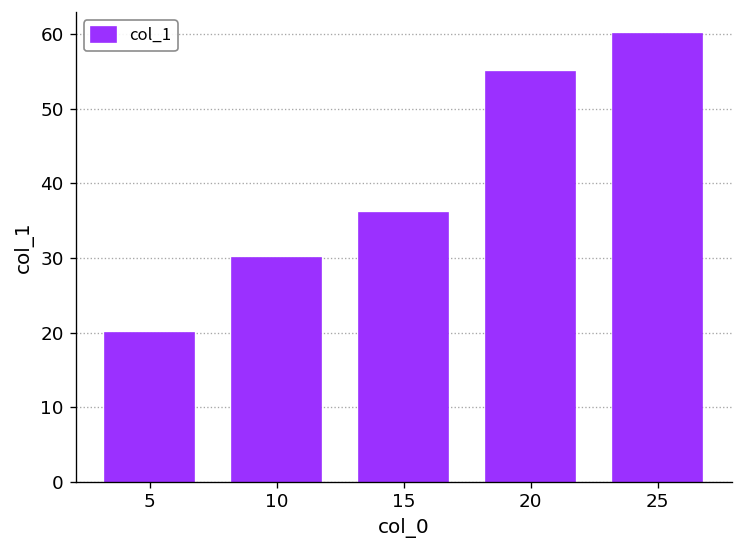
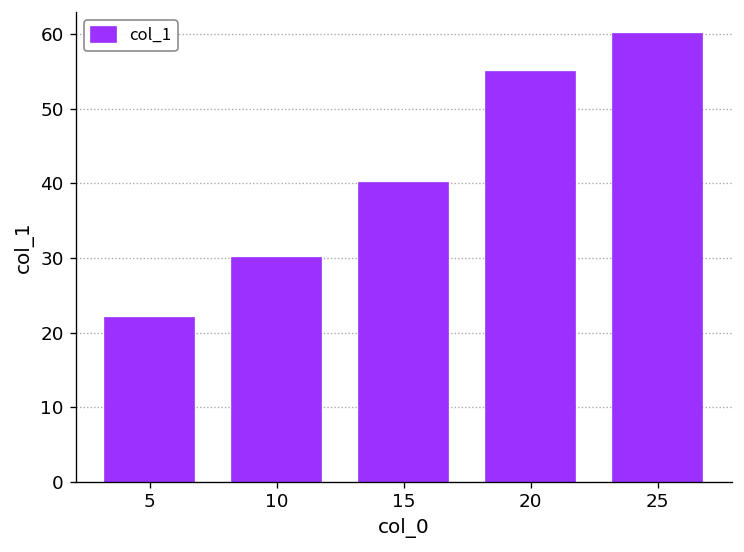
5: 20 -> 22
15: 36 -> 40
